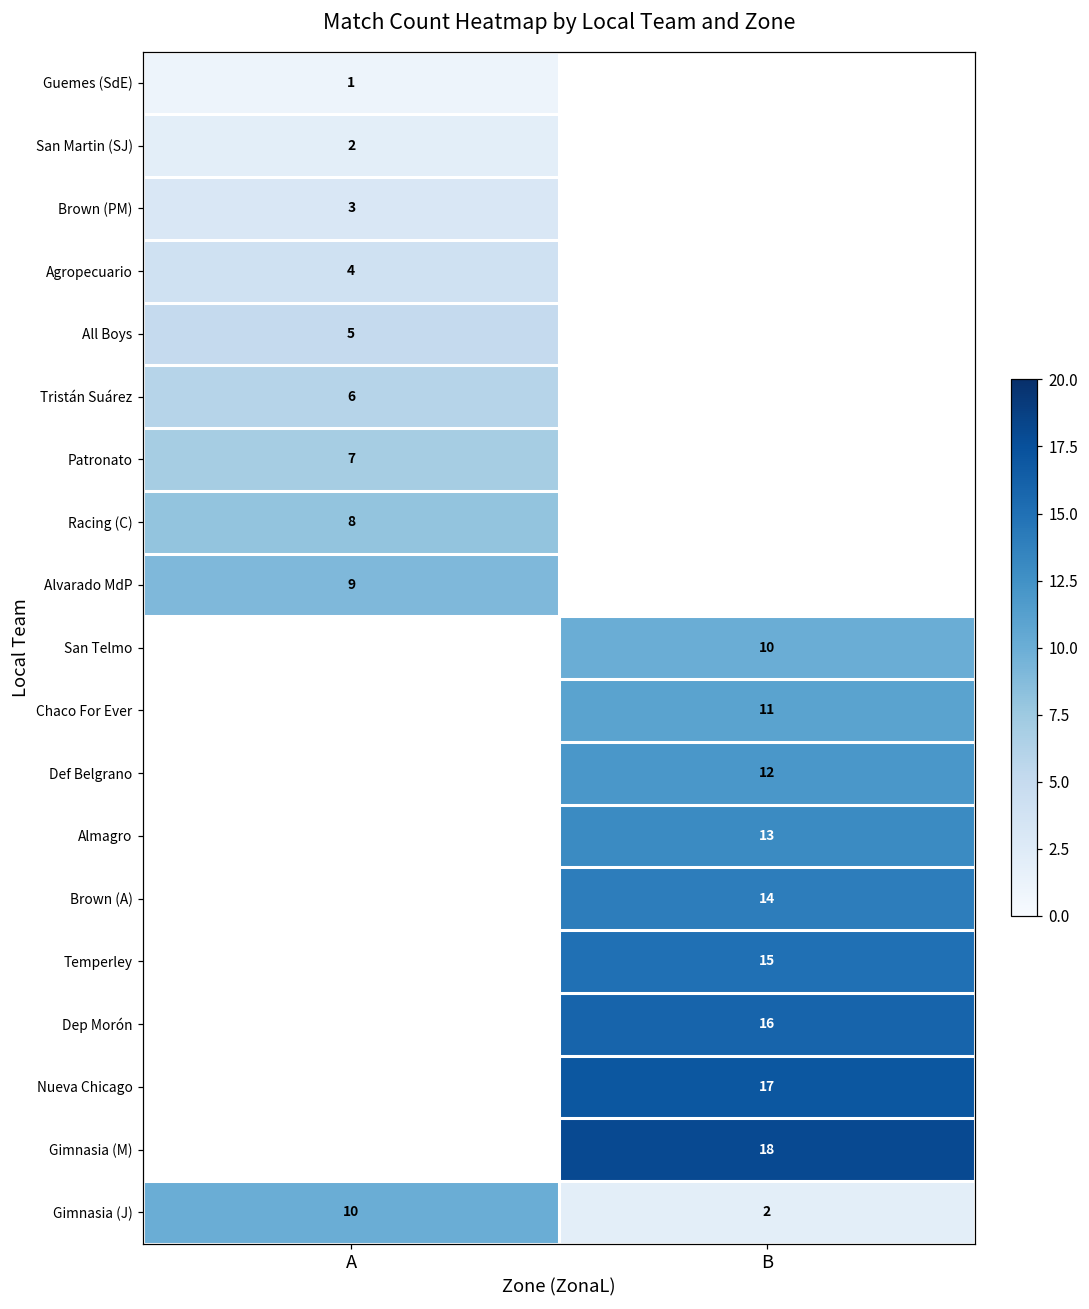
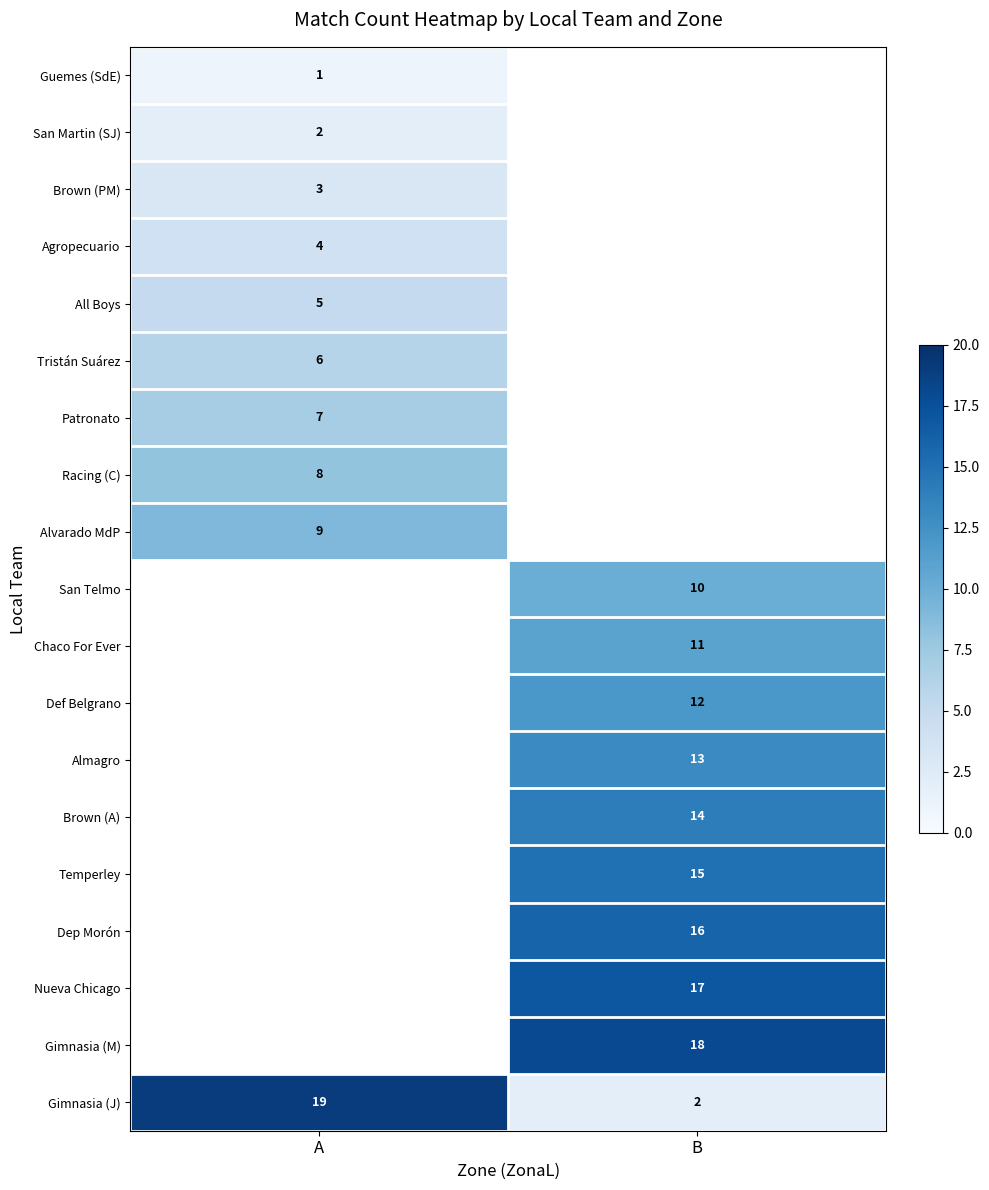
Gimnasia (J), A: 10 -> 19
